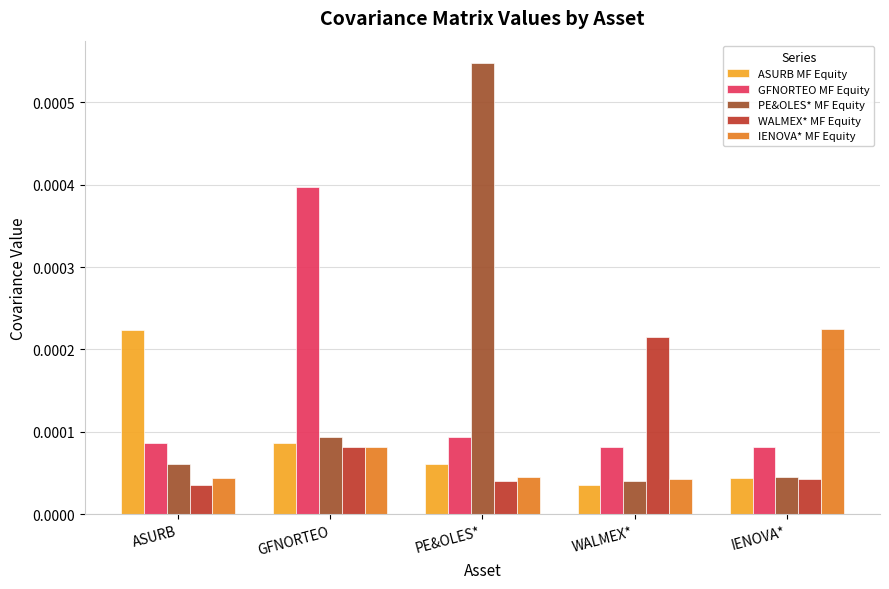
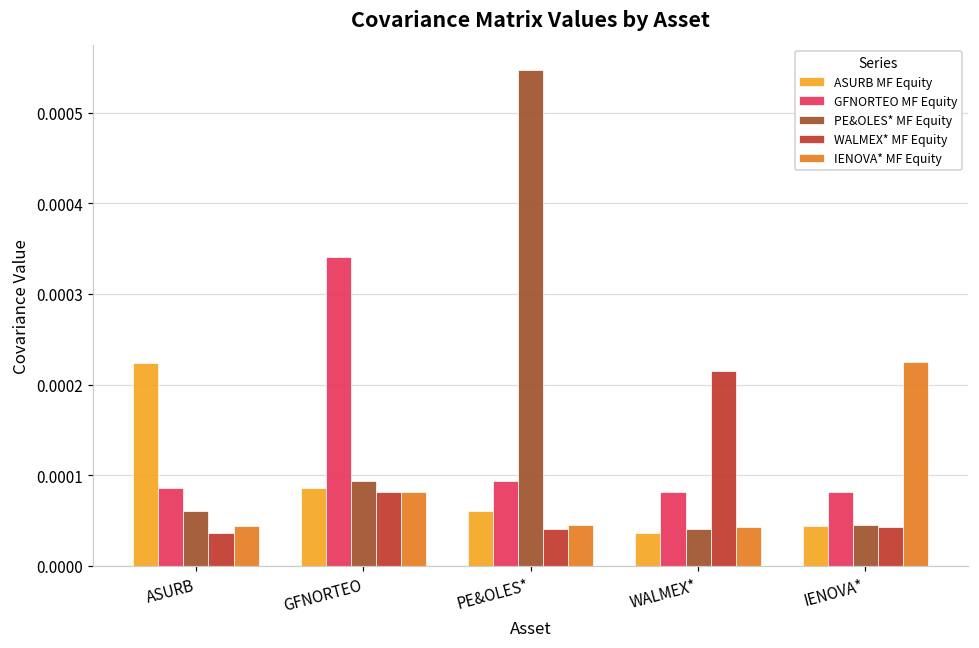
GFNORTEO MF Equity, GFNORTEO: 0.00040 -> 0.00034
